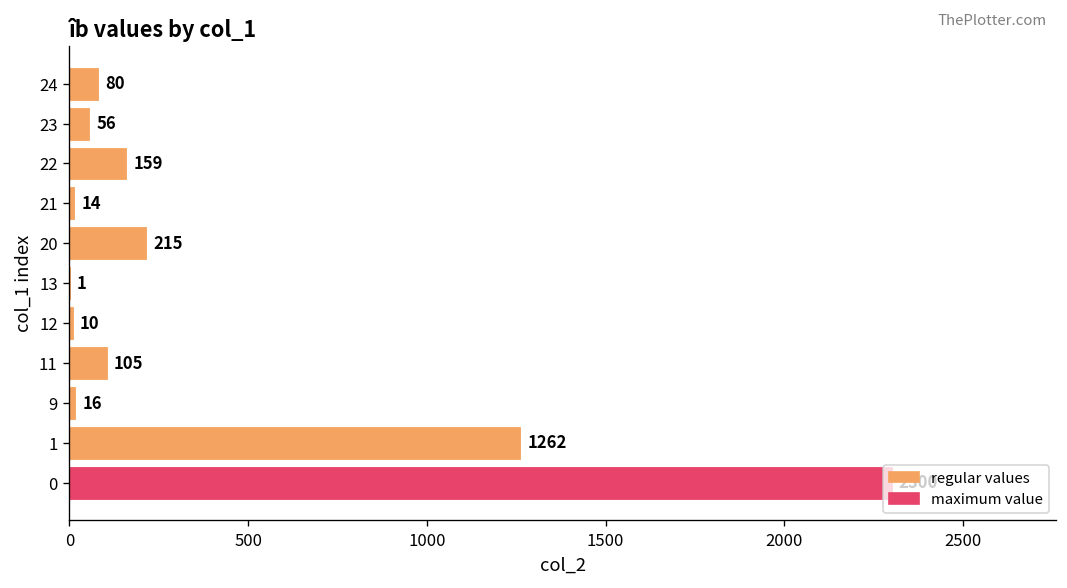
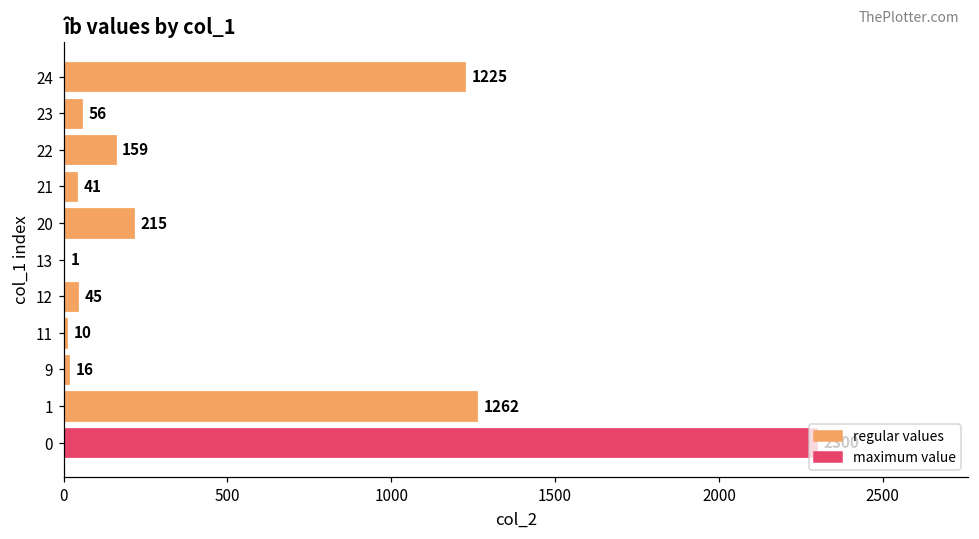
24: 80 -> 1225
21: 14 -> 41
12: 10 -> 45
11: 105 -> 10
